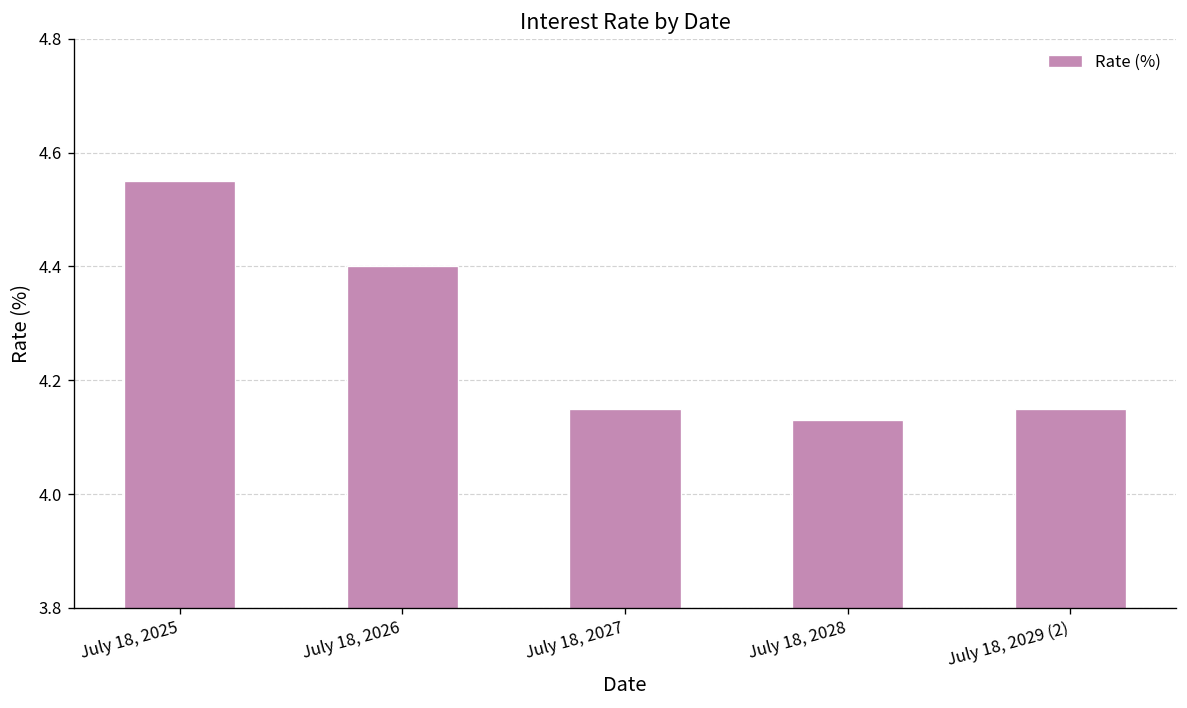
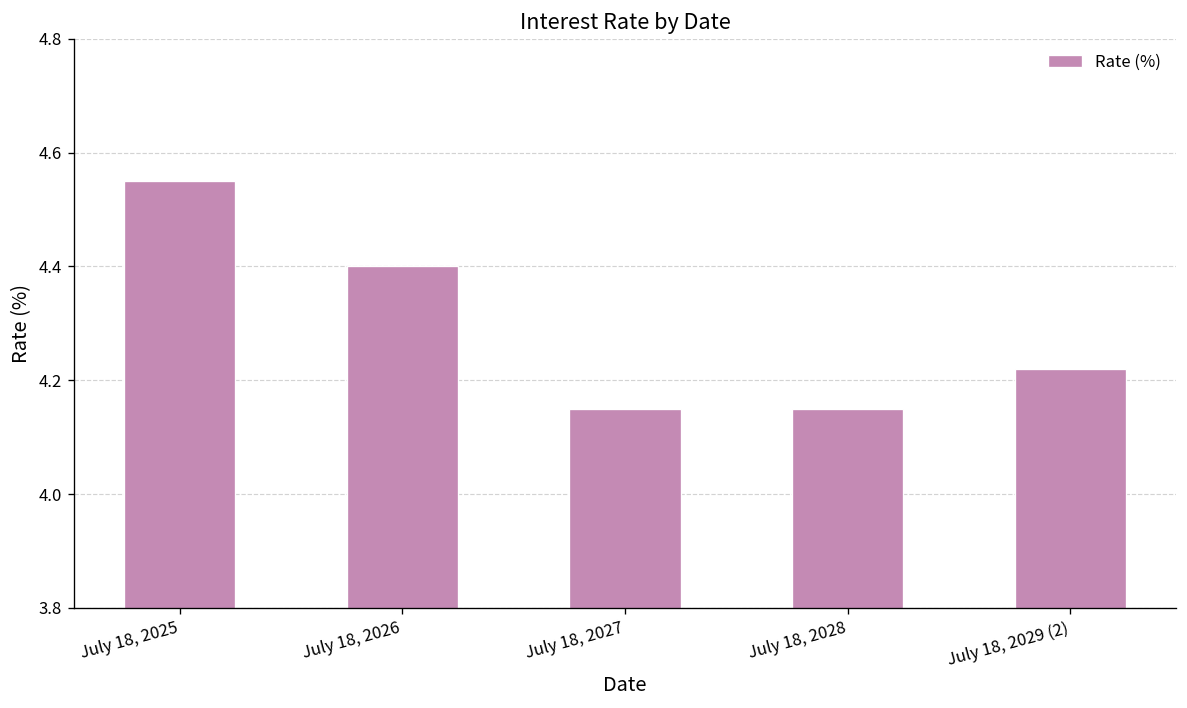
July 18, 2028: 4.13 -> 4.15
July 18, 2029 (2): 4.15 -> 4.22
